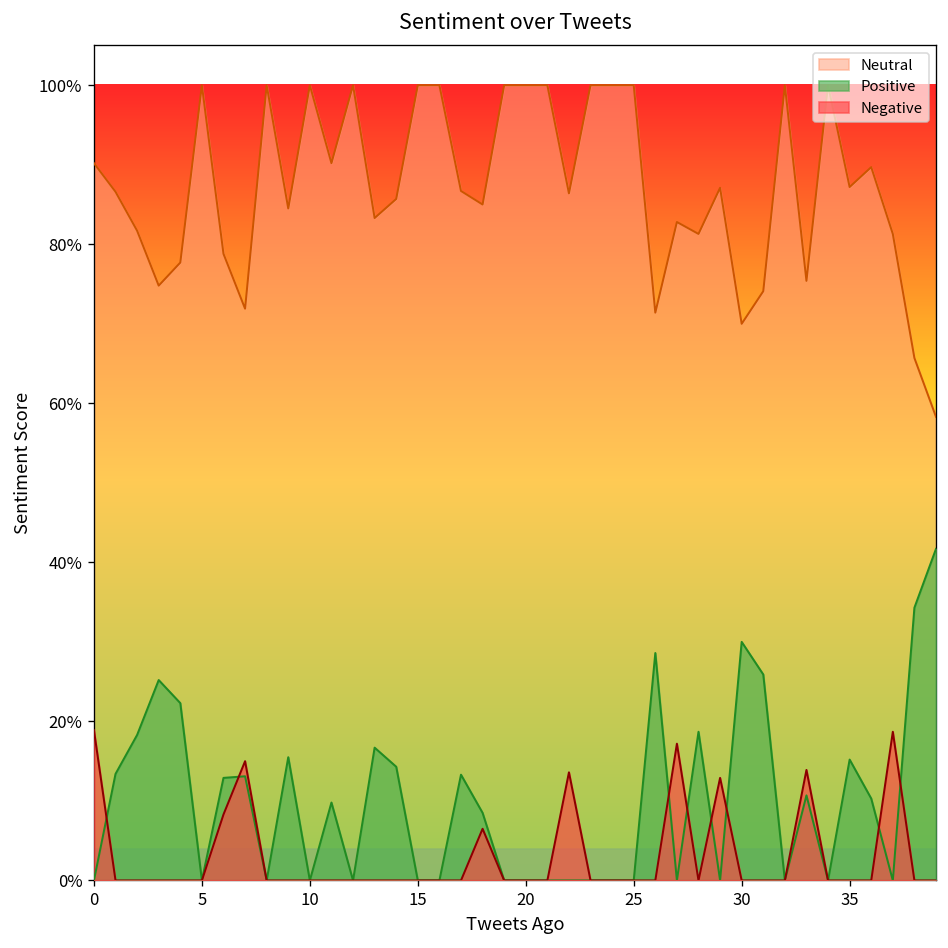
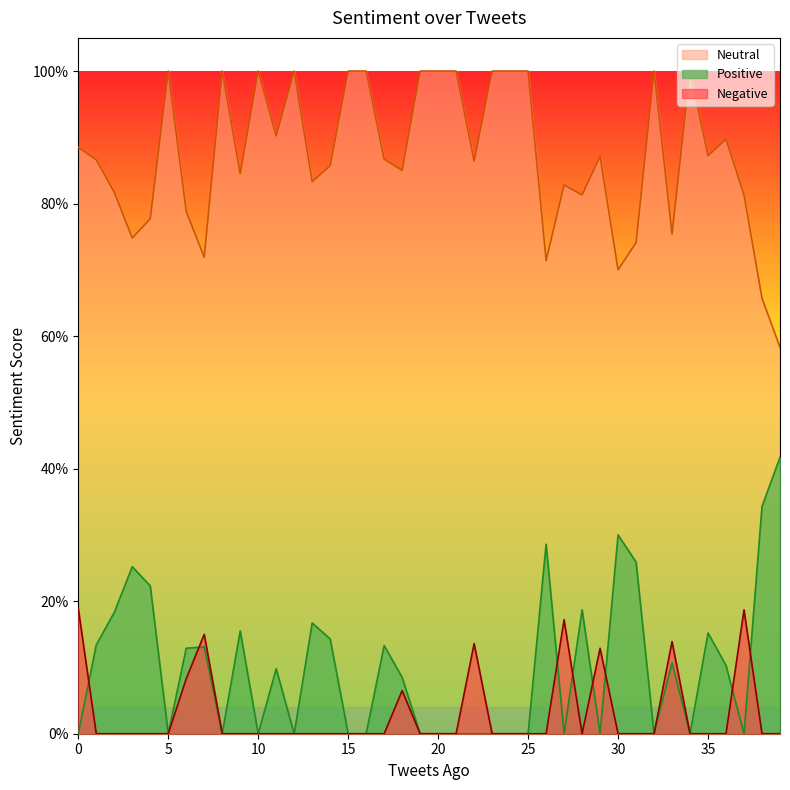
Neutral, 0: 90% -> 89%
